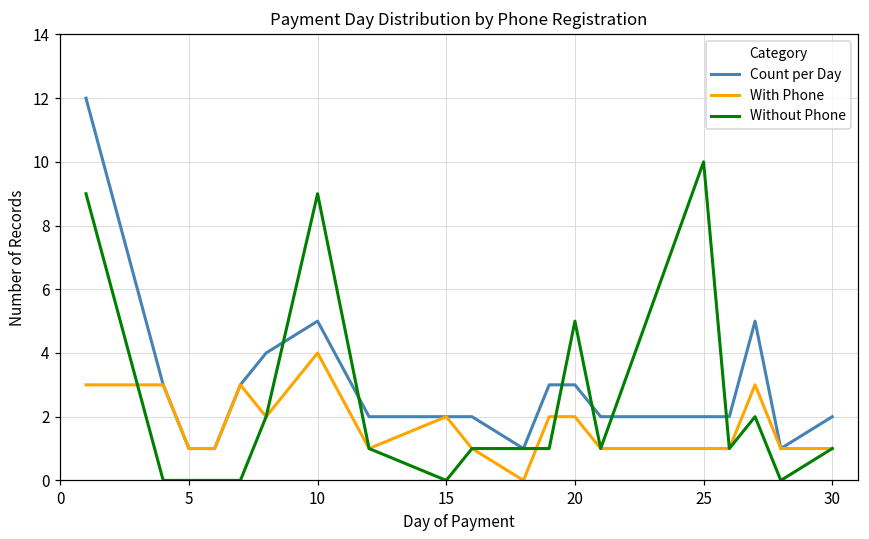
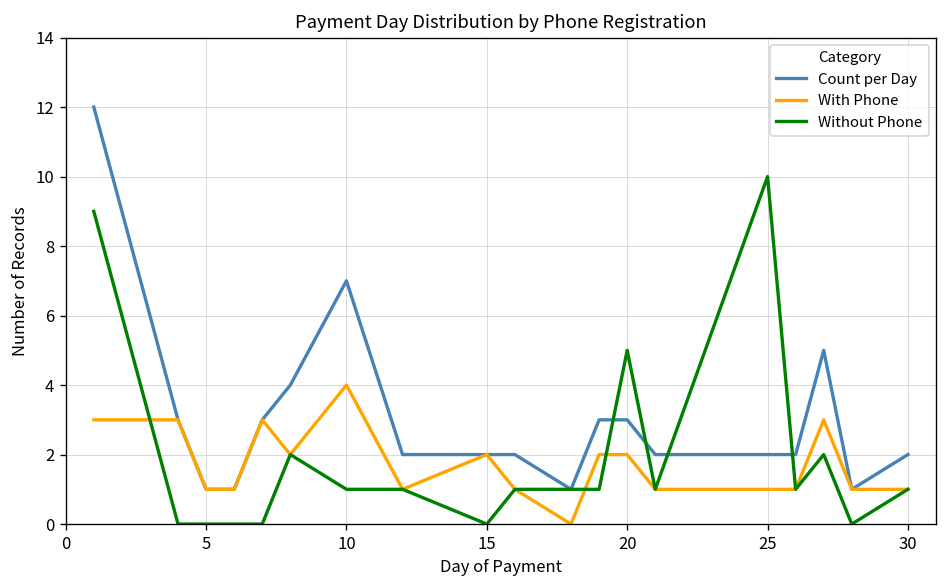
Count per Day, 10: 5 -> 7
Without Phone, 10: 9 -> 1
